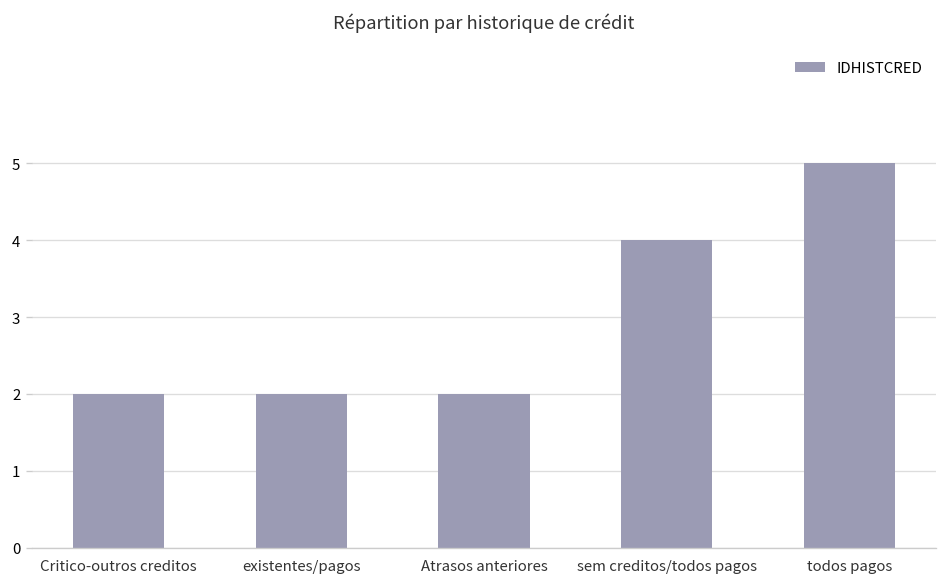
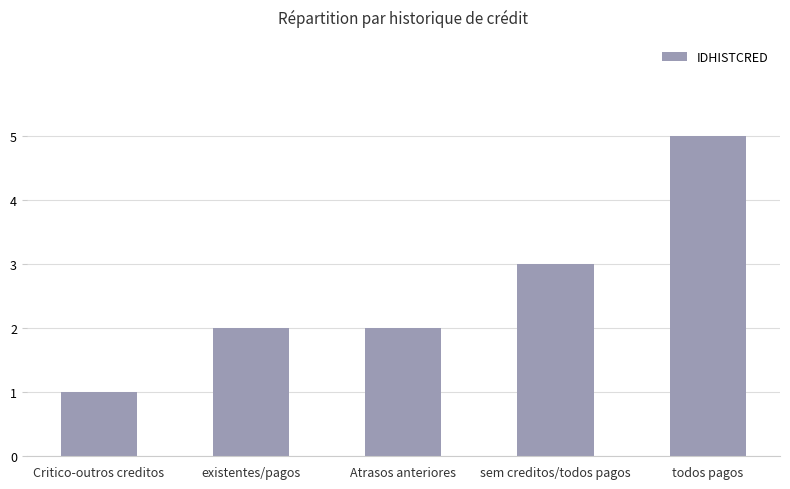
Critico-outros creditos: 2 -> 1
sem creditos/todos pagos: 4 -> 3
